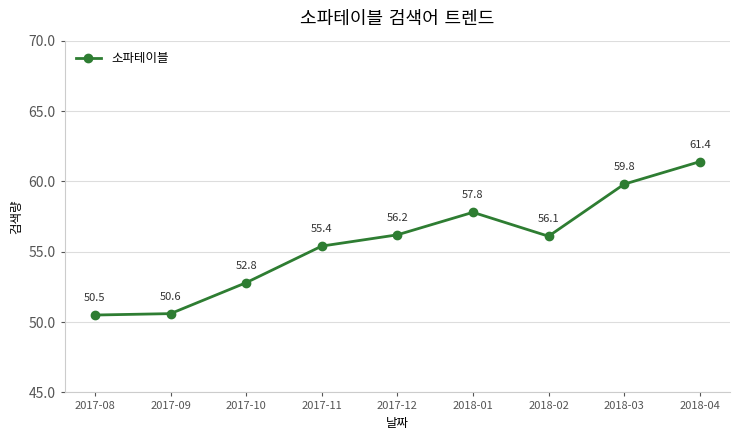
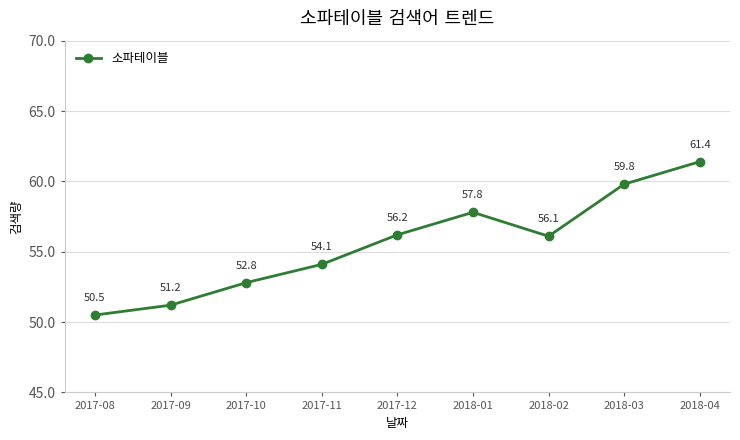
2017-09: 50.6 -> 51.2
2017-11: 55.4 -> 54.1
